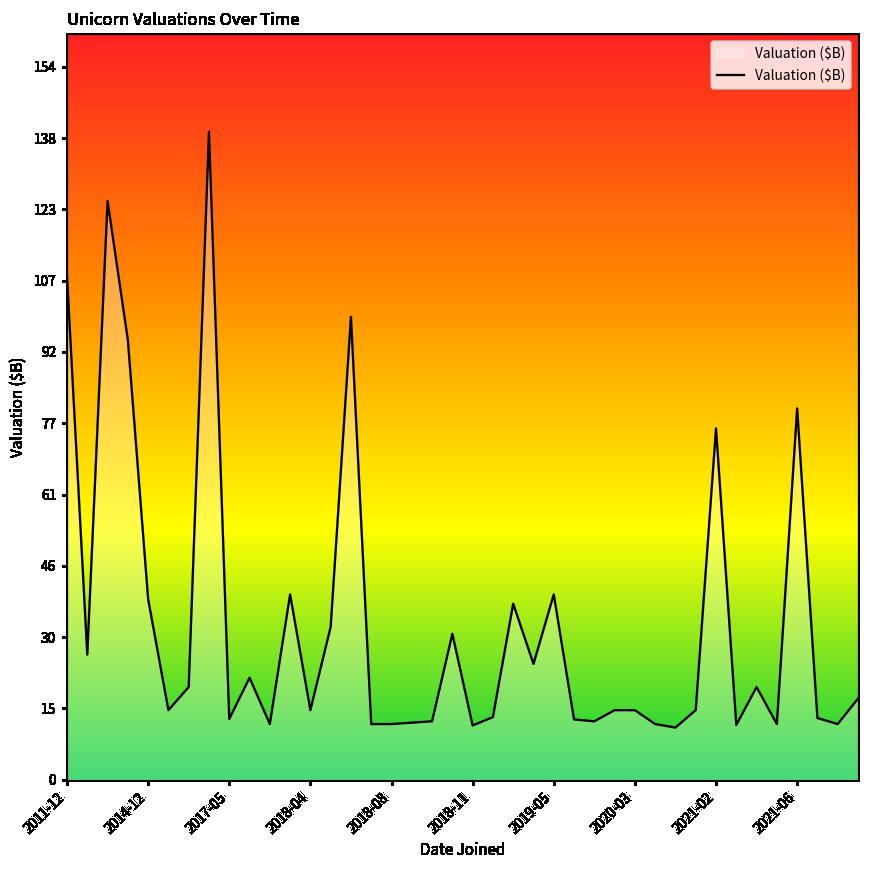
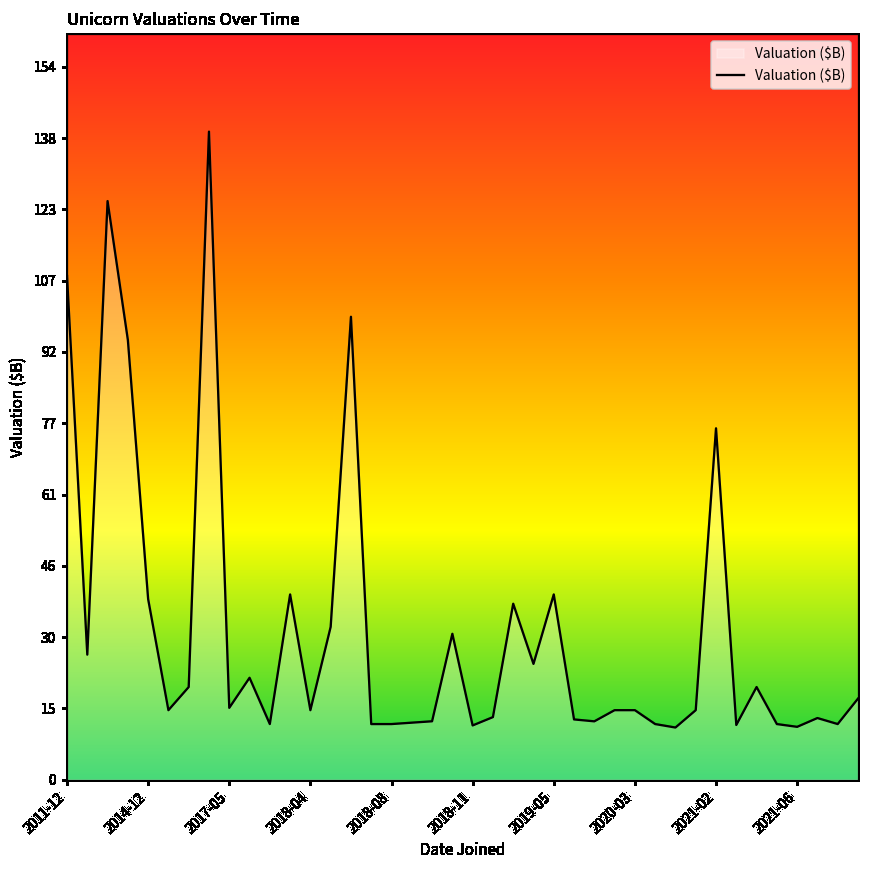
2017-05: 13 -> 16
2021-06: 80 -> 11
